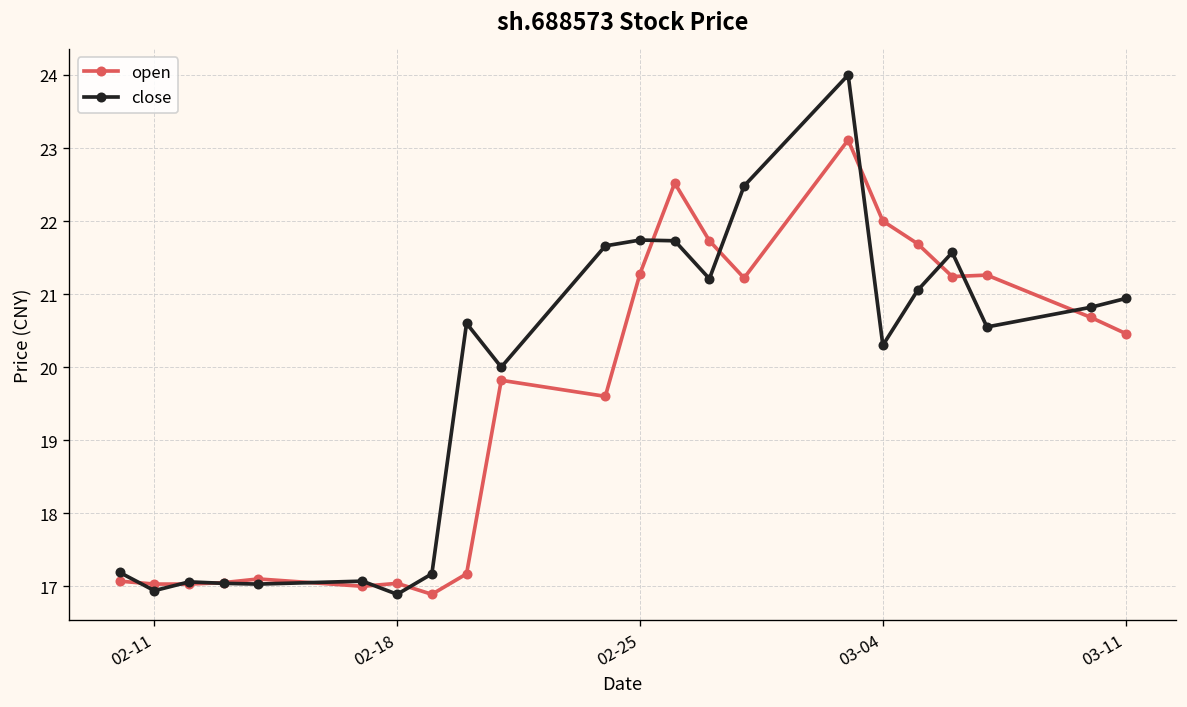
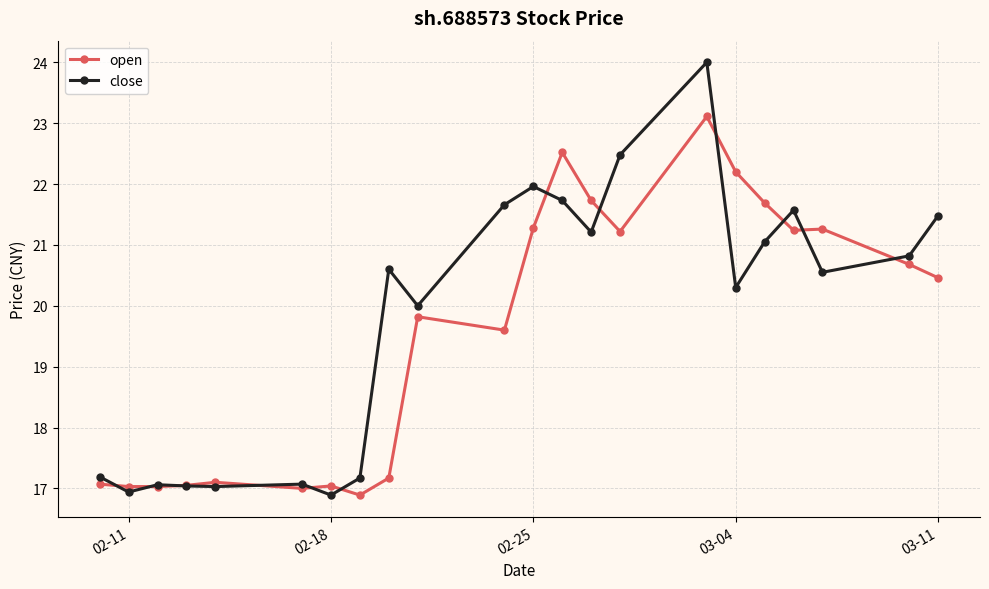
close, 02-25: 21.7 -> 22.0
open, 03-04: 22.0 -> 22.2
close, 03-11: 20.9 -> 21.5
